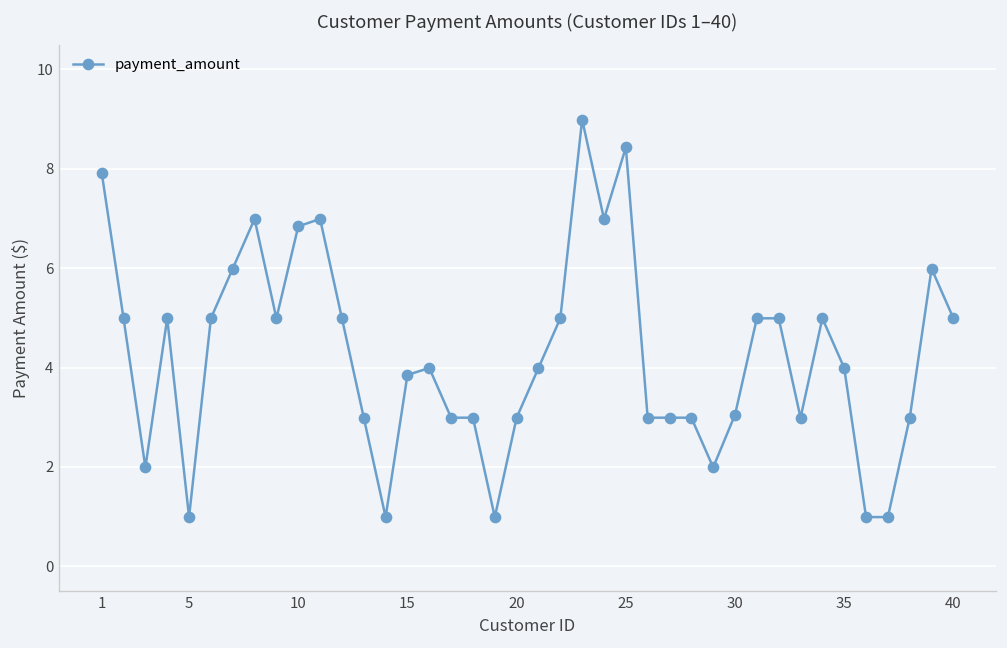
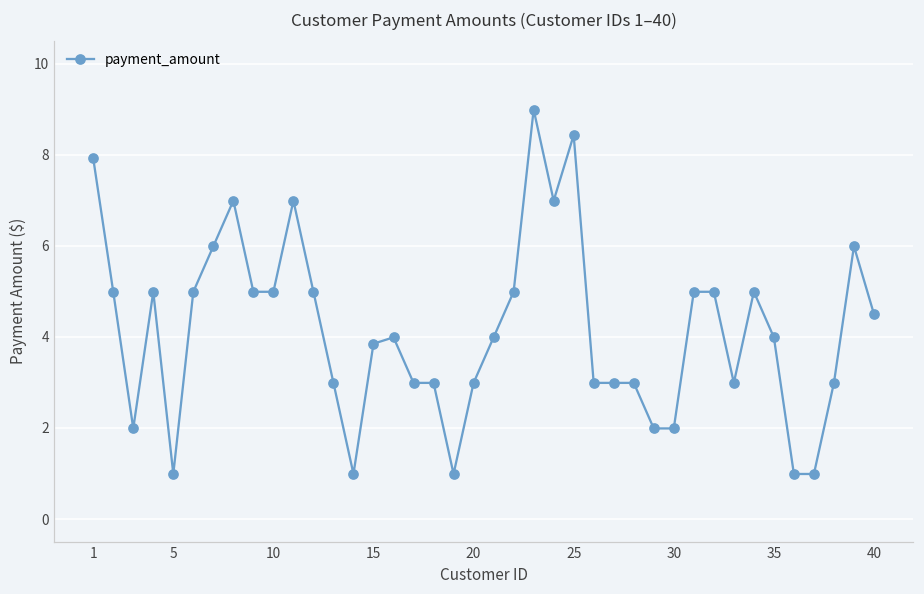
10: 6.8 -> 5.0
30: 3.1 -> 2.0
40: 5.0 -> 4.5
